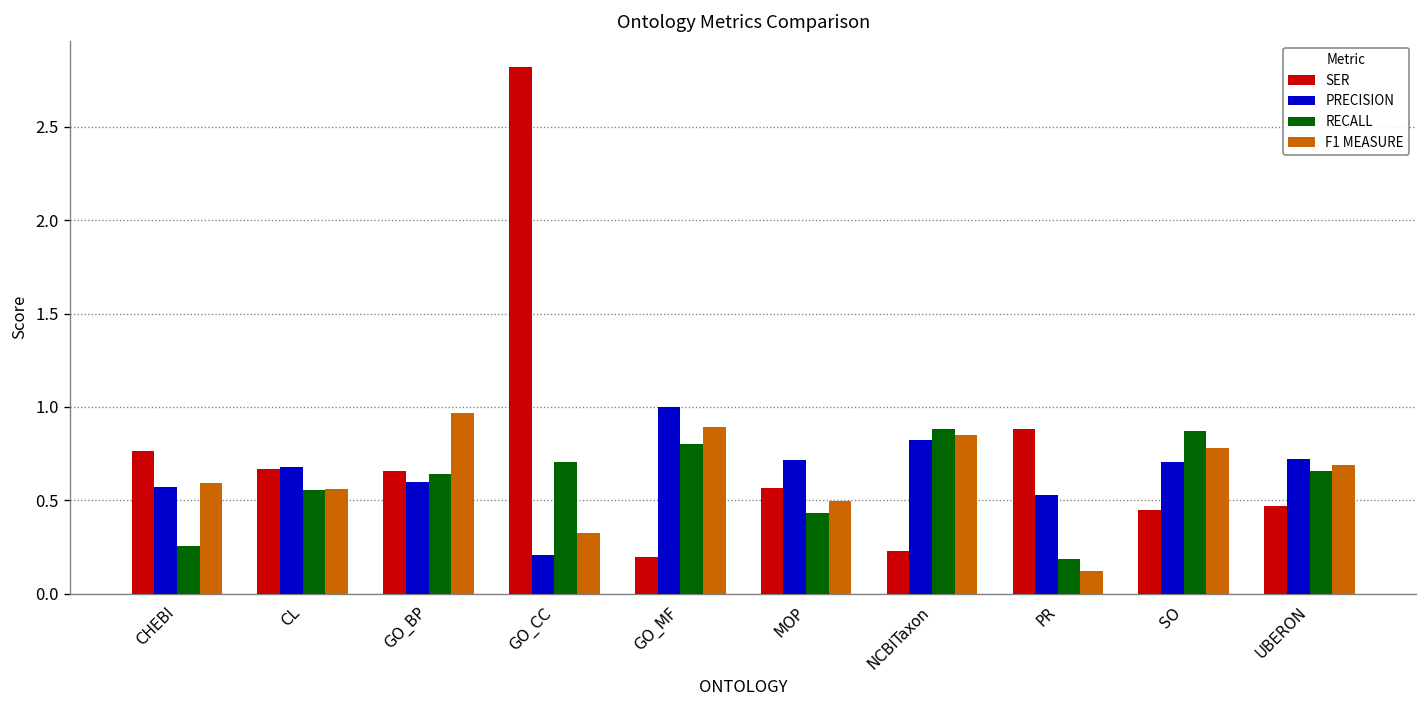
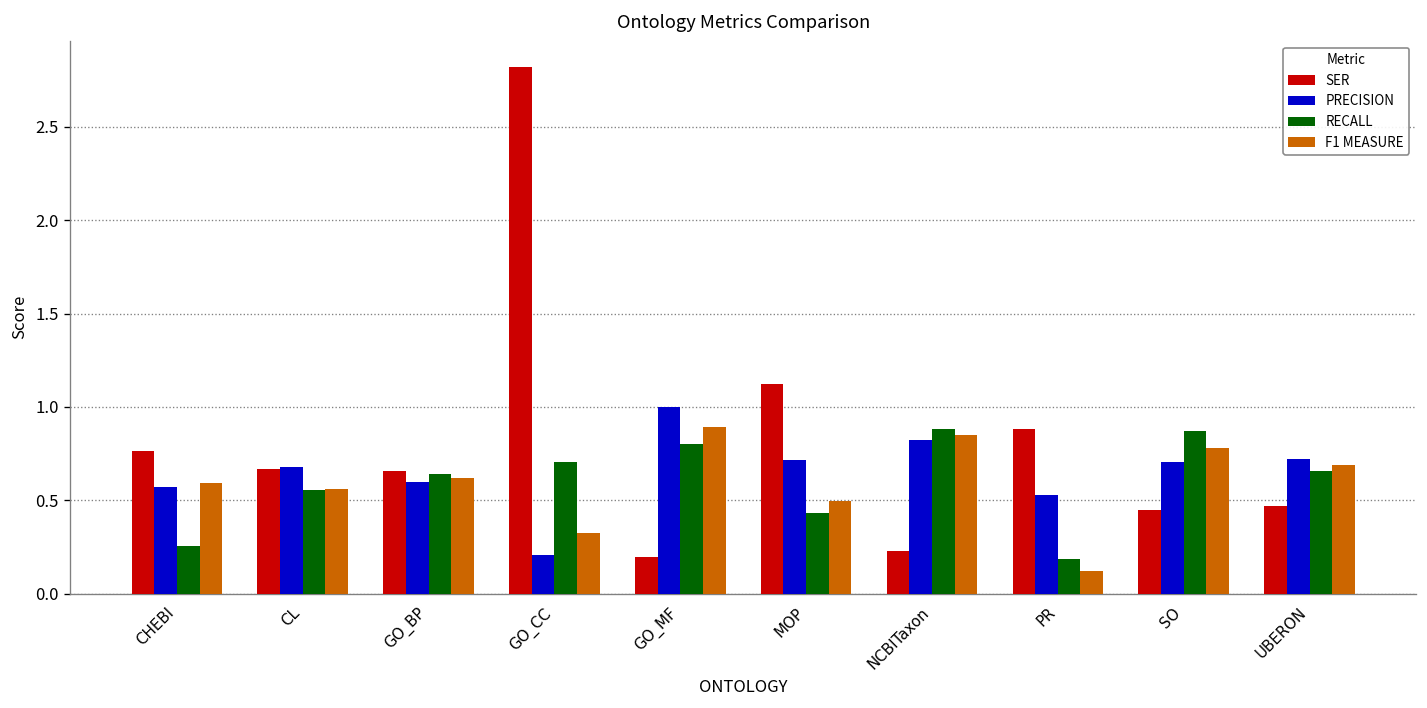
F1 MEASURE, GO_BP: 0.97 -> 0.62
SER, MOP: 0.57 -> 1.12
